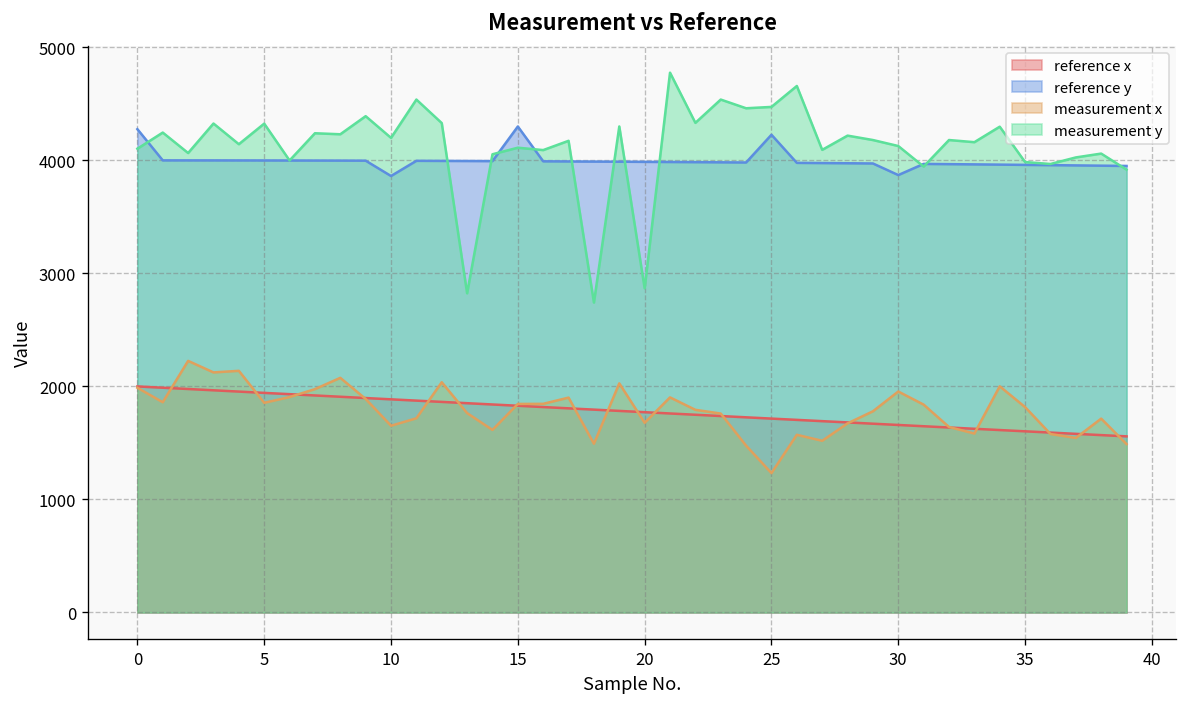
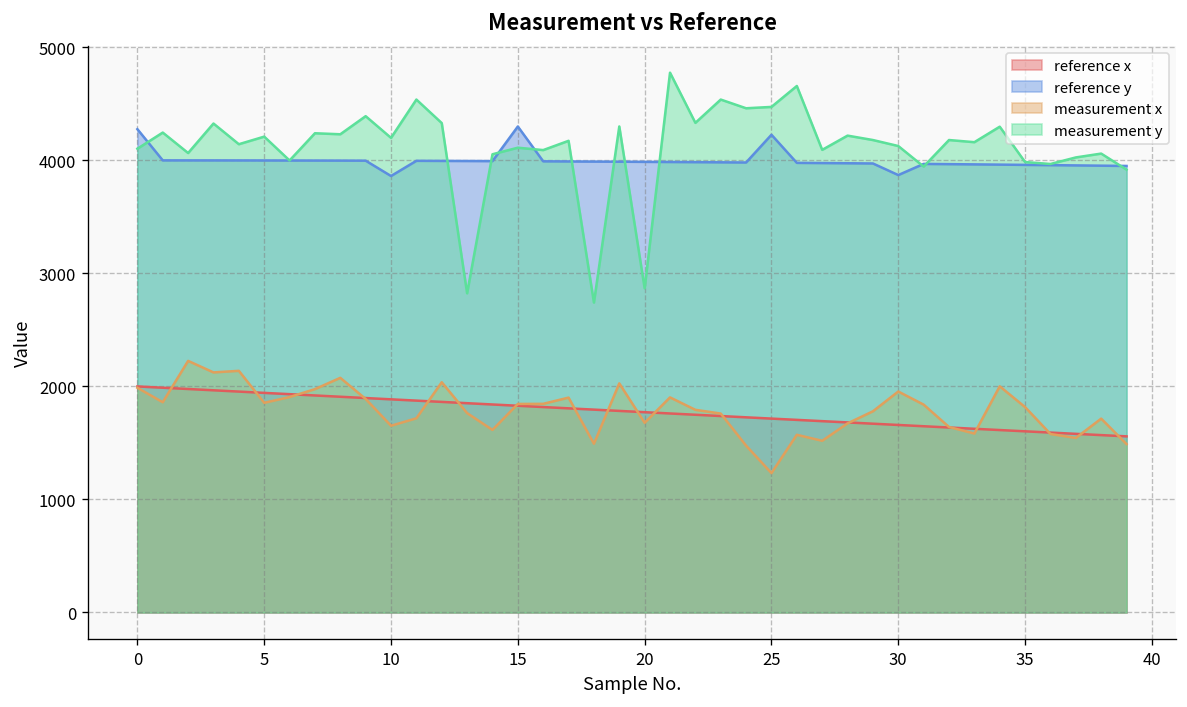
measurement y, 5: 4300 -> 4200
